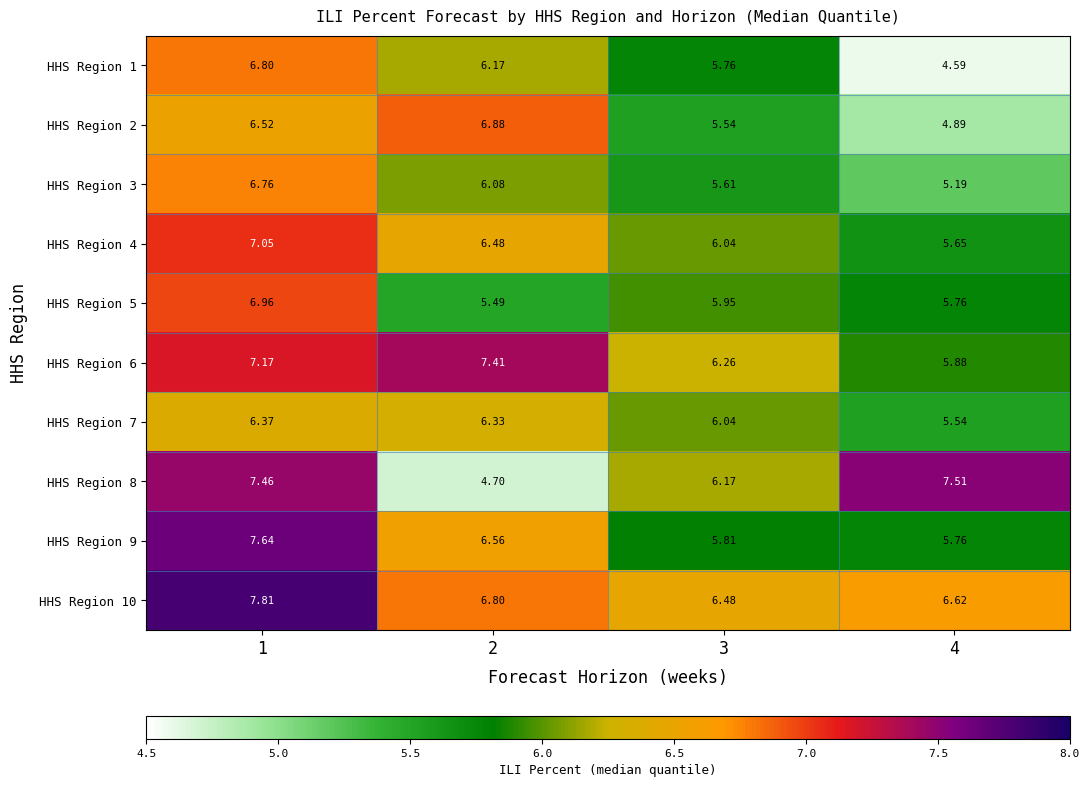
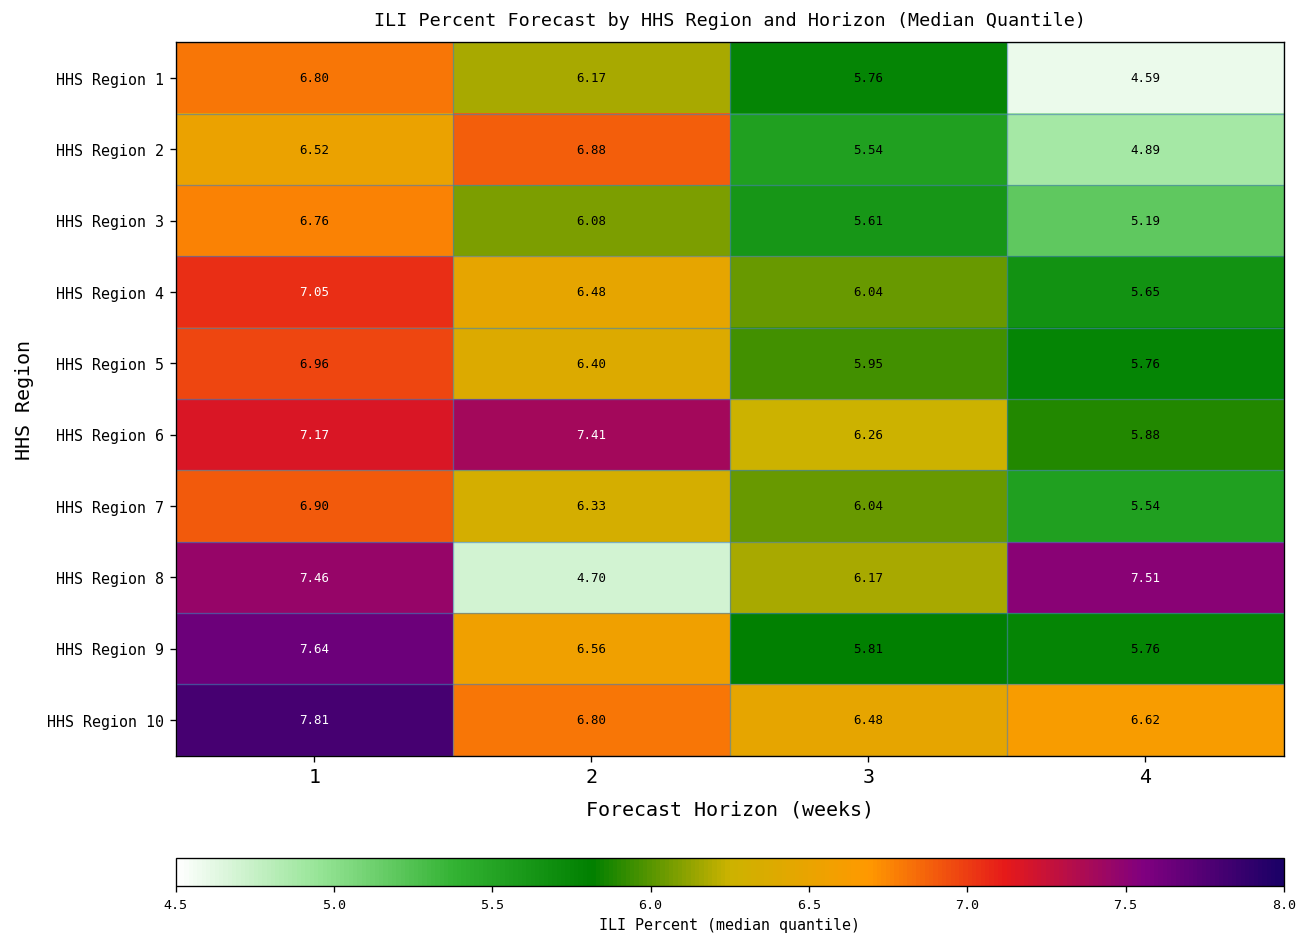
HHS Region 5, 2: 5.49 -> 6.40
HHS Region 7, 1: 6.37 -> 6.90
